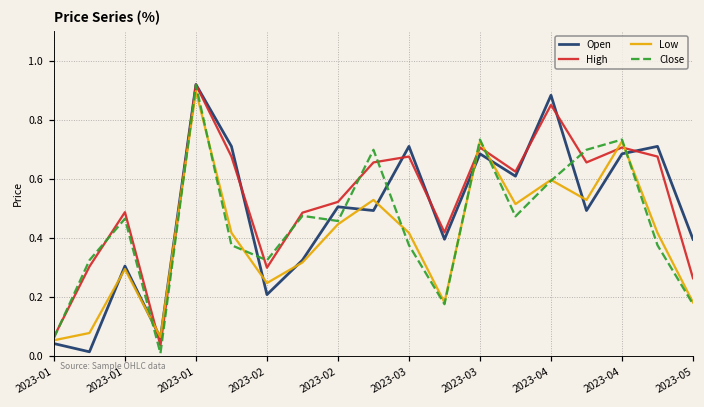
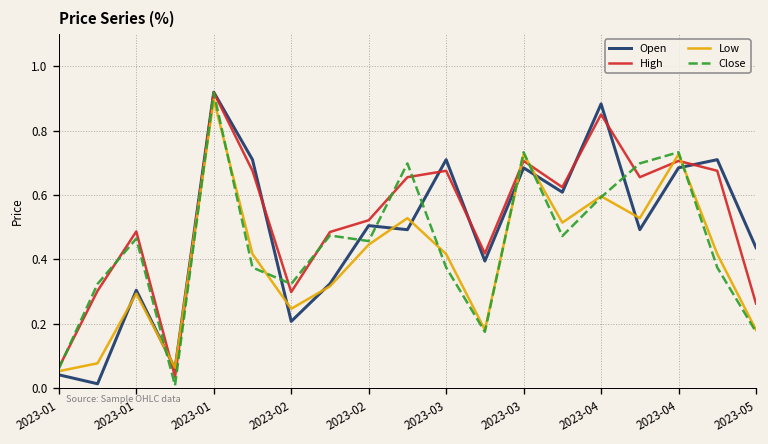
Open, 2023-05: 0.40 -> 0.44
